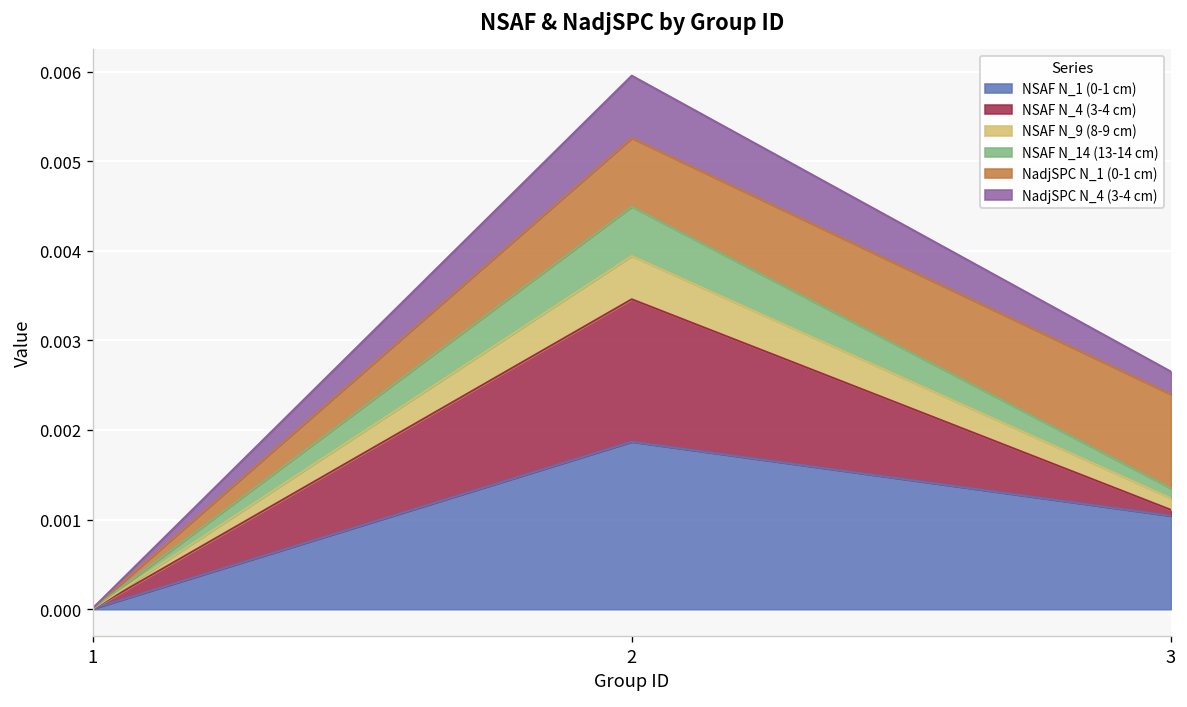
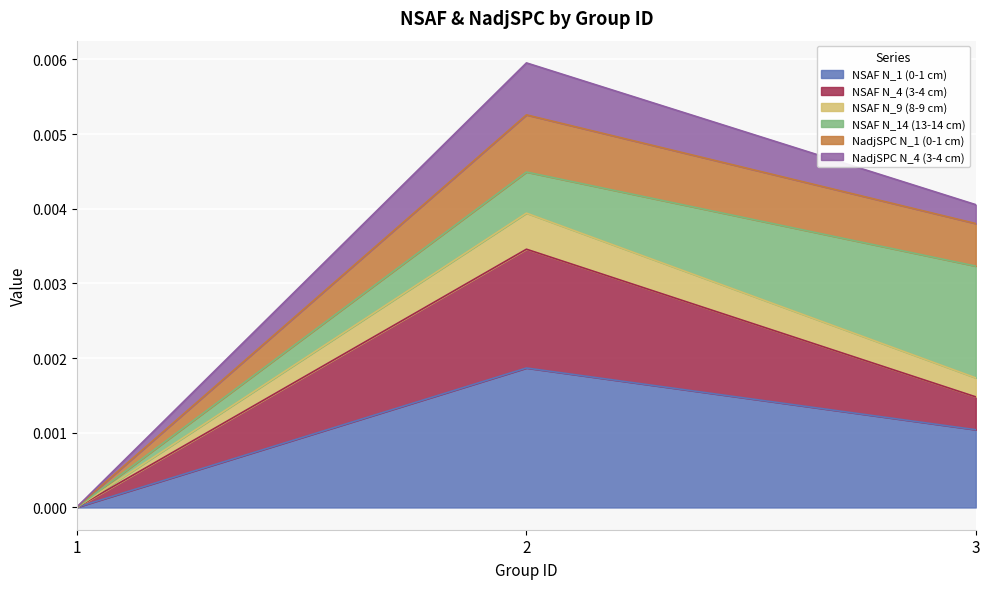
NSAF N_4 (3-4 cm), 3: 0.0001 -> 0.0004
NSAF N_9 (8-9 cm), 3: 0.0001 -> 0.0003
NSAF N_14 (13-14 cm), 3: 0.0001 -> 0.0015
NadjSPC N_1 (0-1 cm), 3: 0.0010 -> 0.0006
